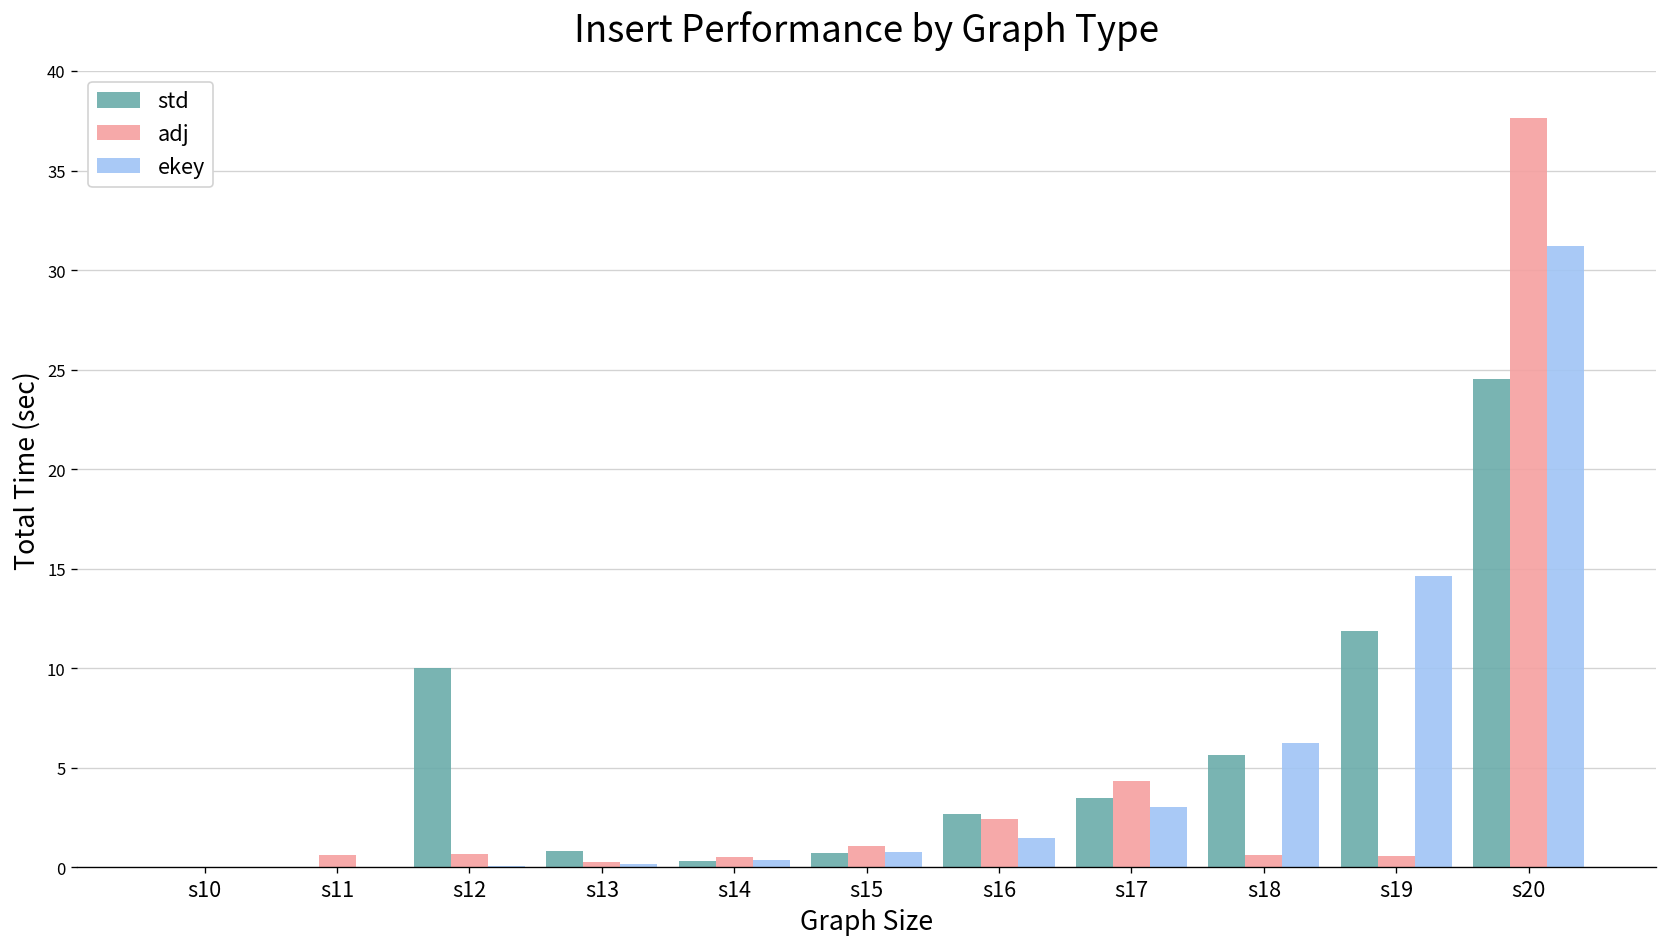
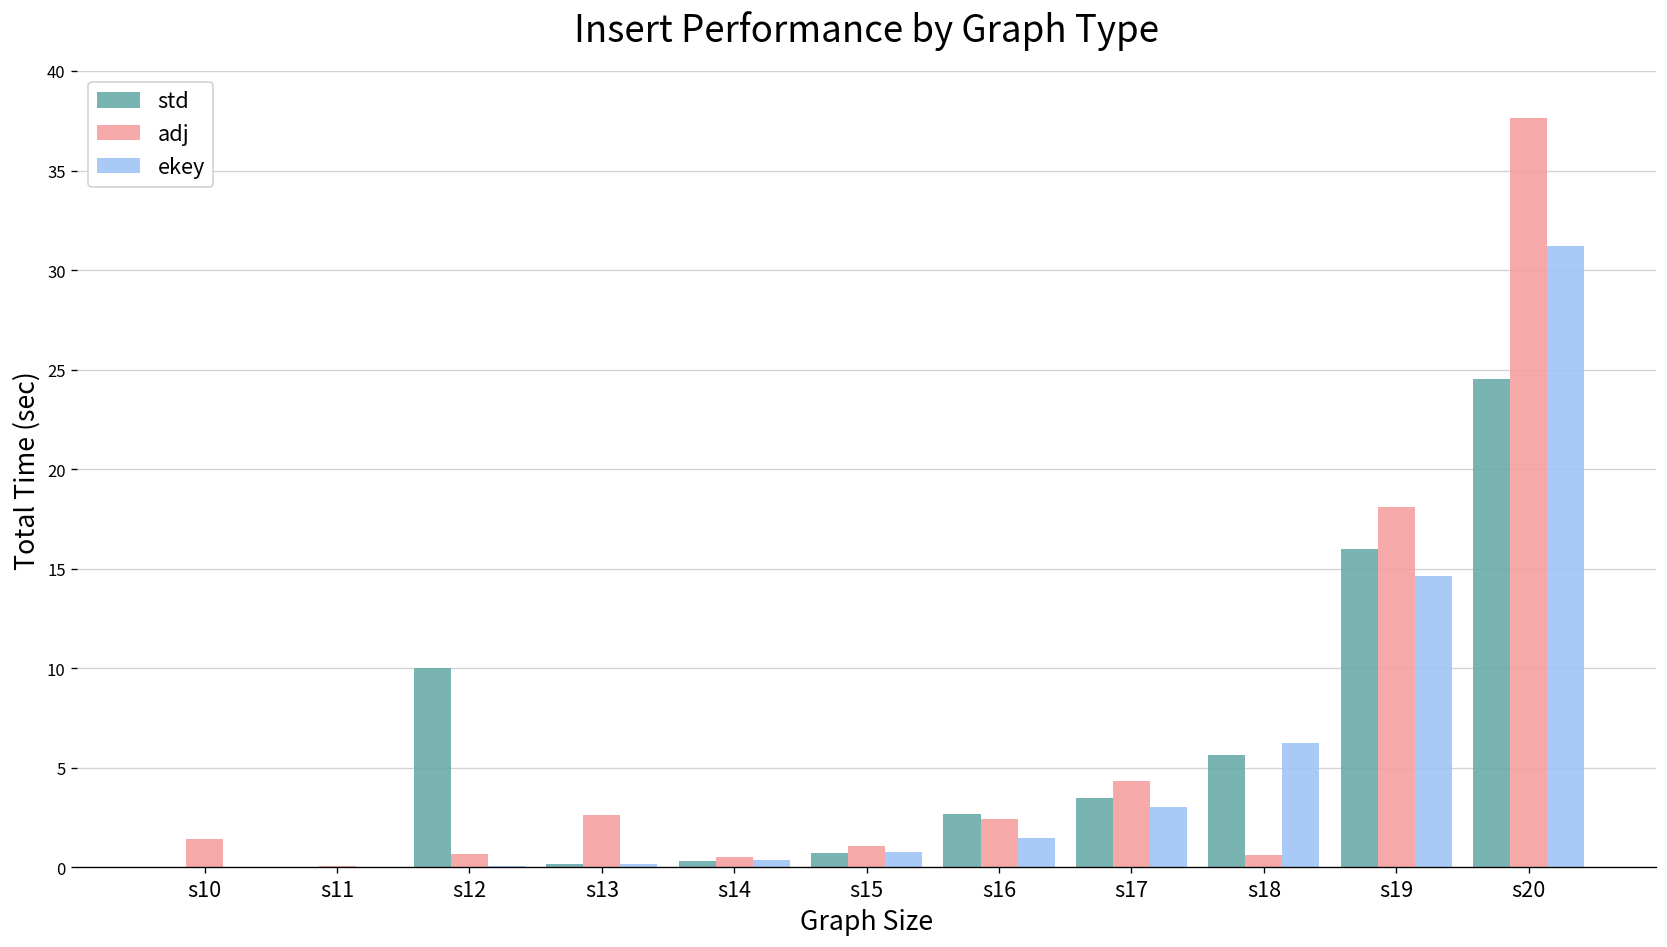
adj, s10: 0.0 -> 1.4
adj, s11: 0.6 -> 0.1
std, s13: 0.8 -> 0.2
adj, s13: 0.3 -> 2.7
std, s19: 11.9 -> 16.0
adj, s19: 0.6 -> 18.1
